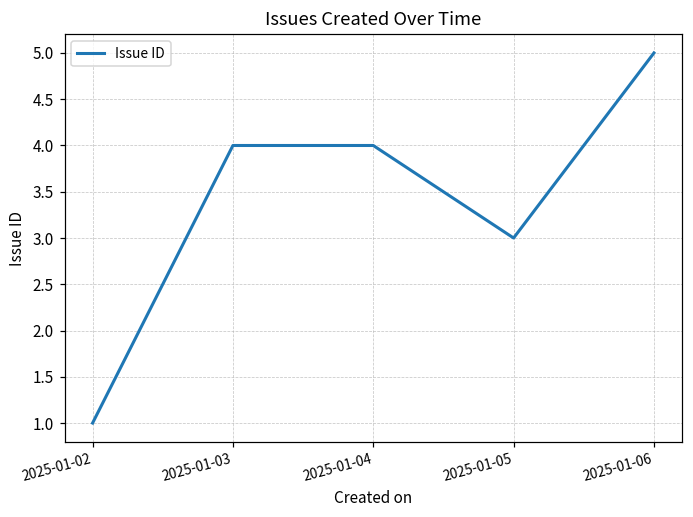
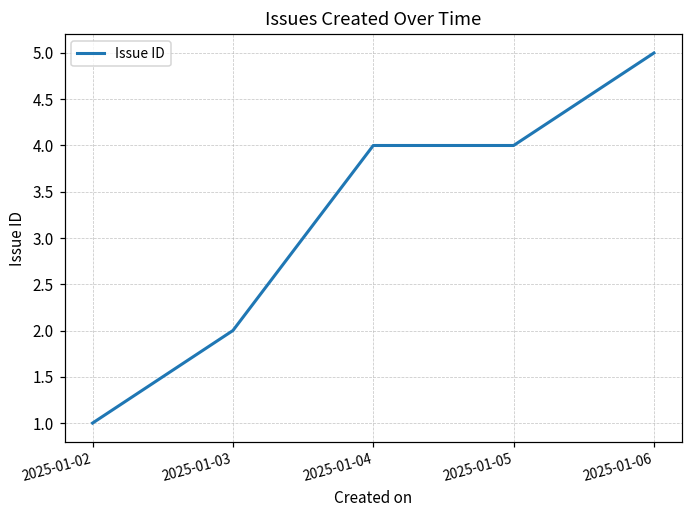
2025-01-03: 4 -> 2
2025-01-05: 3 -> 4
